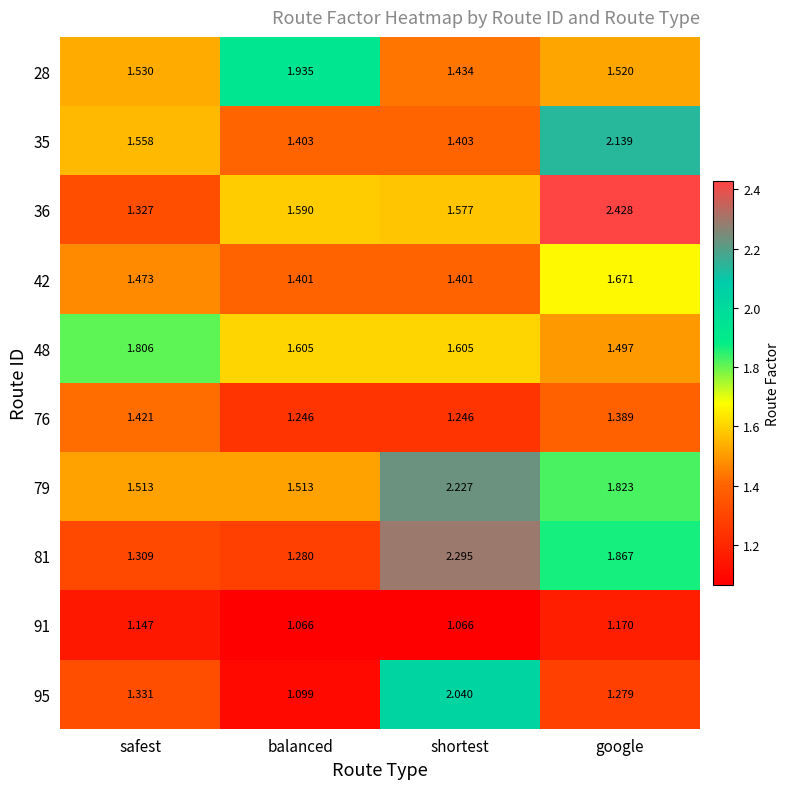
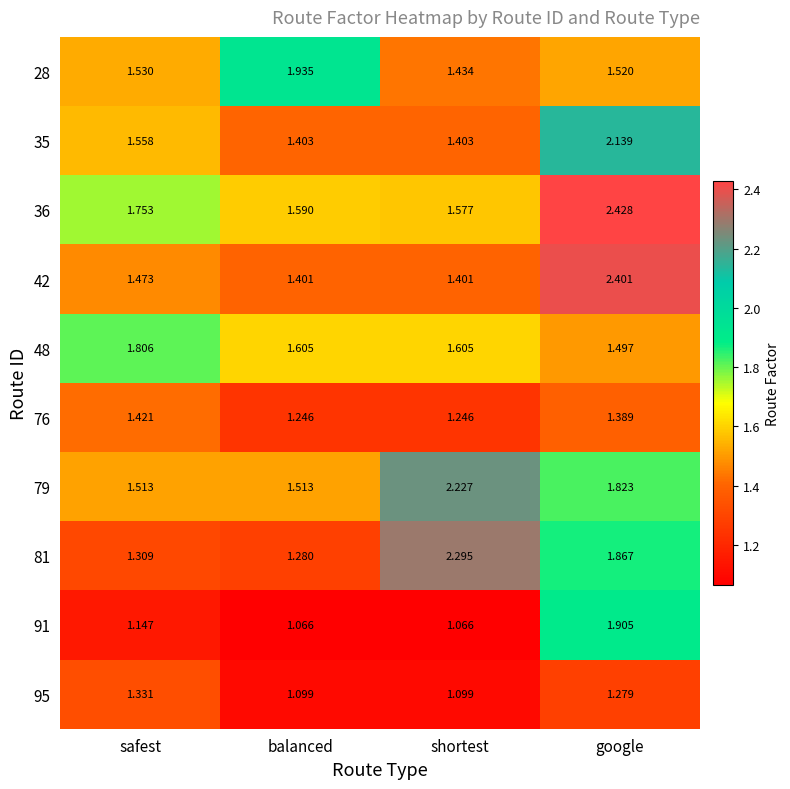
36, safest: 1.327 -> 1.753
42, google: 1.671 -> 2.401
91, google: 1.170 -> 1.905
95, shortest: 2.040 -> 1.099
